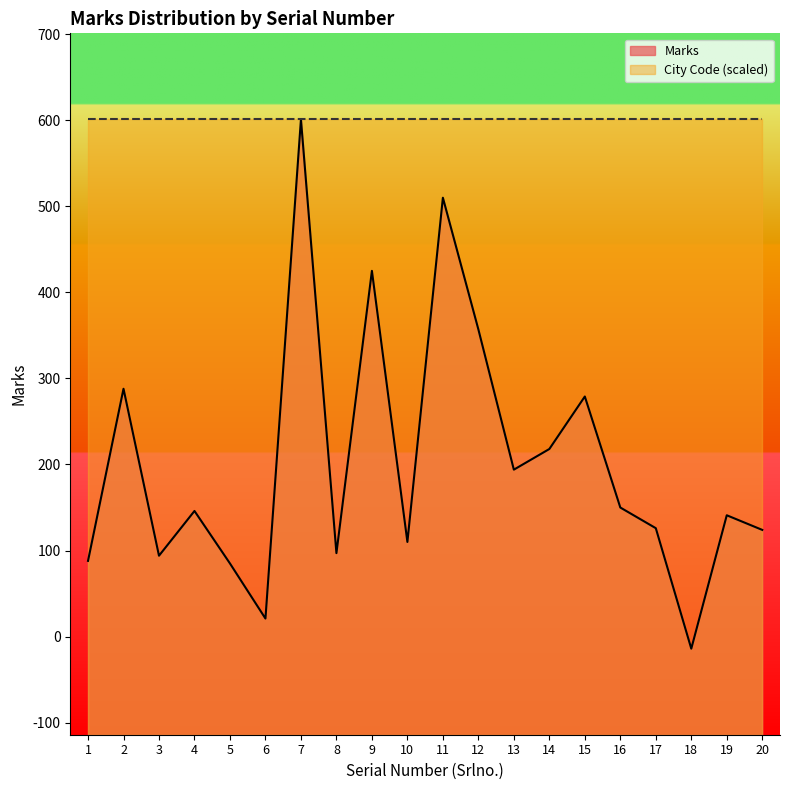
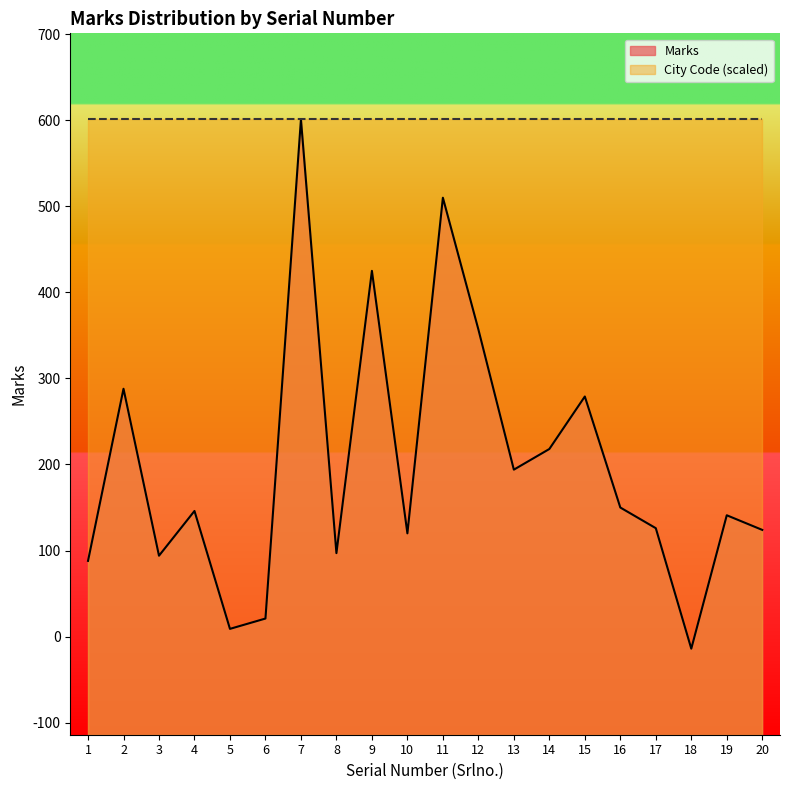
Marks, 5: 90 -> 10
Marks, 10: 110 -> 120
